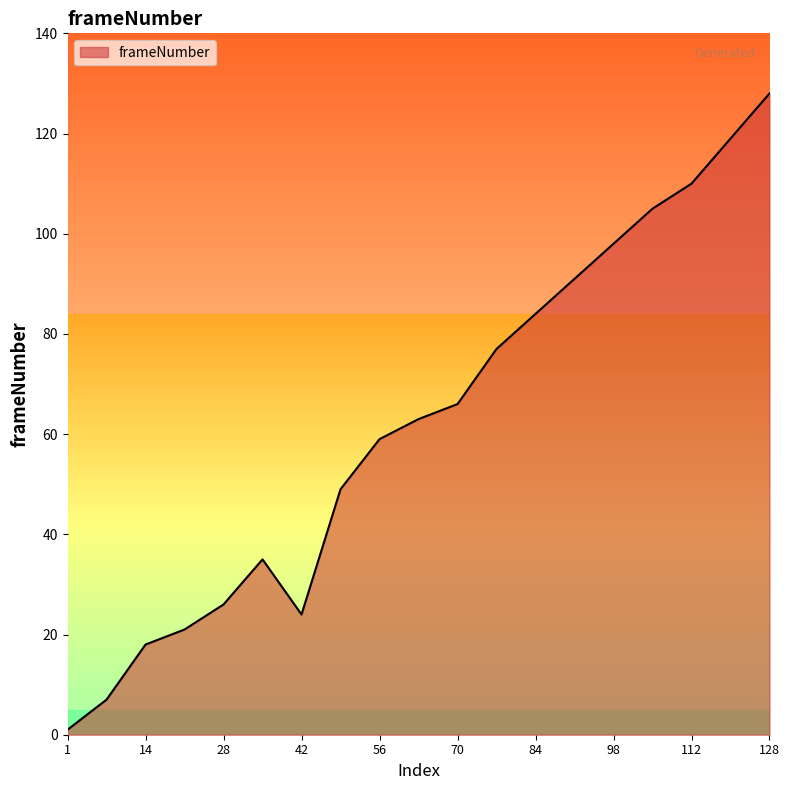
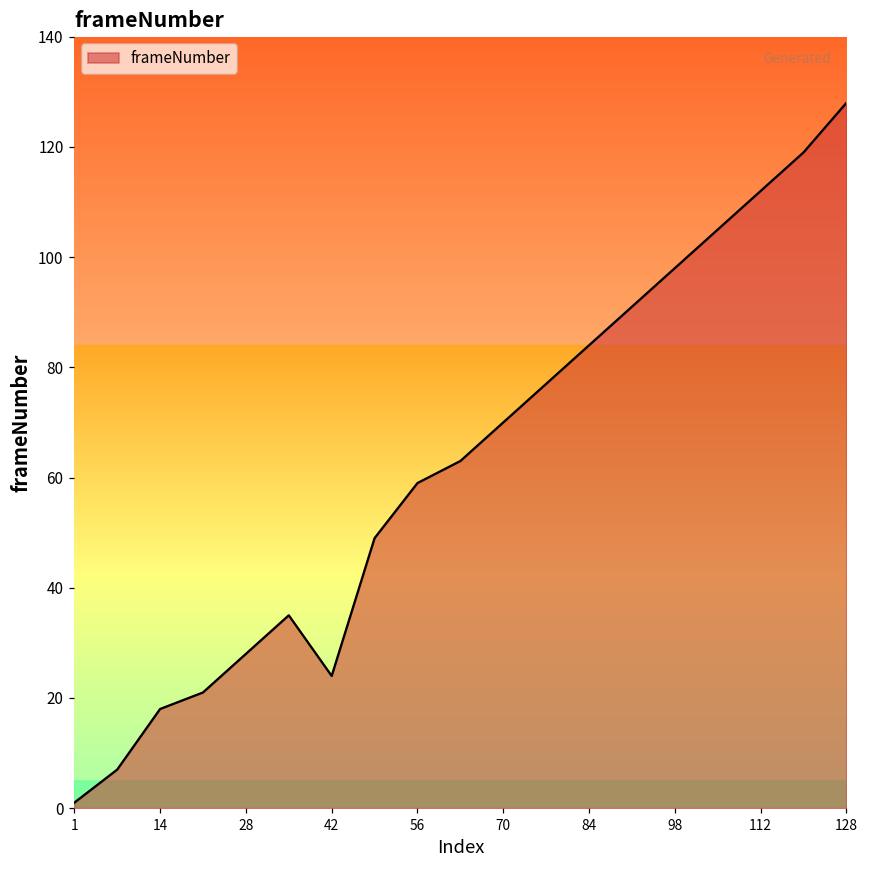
28: 26 -> 28
70: 66 -> 70
112: 110 -> 112
